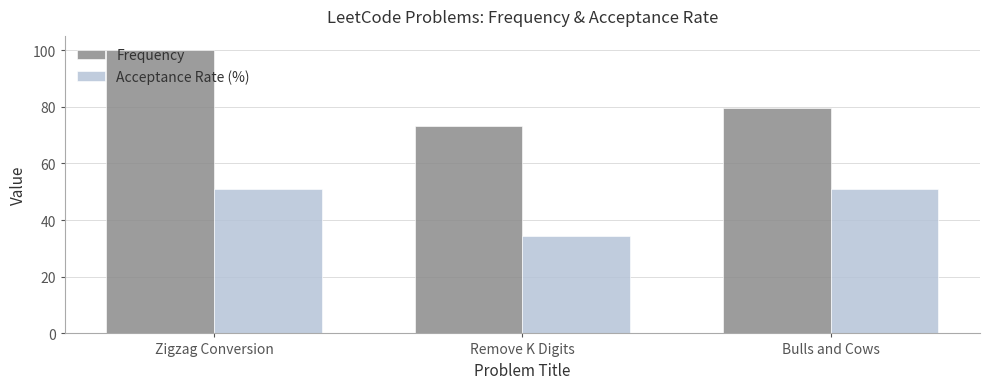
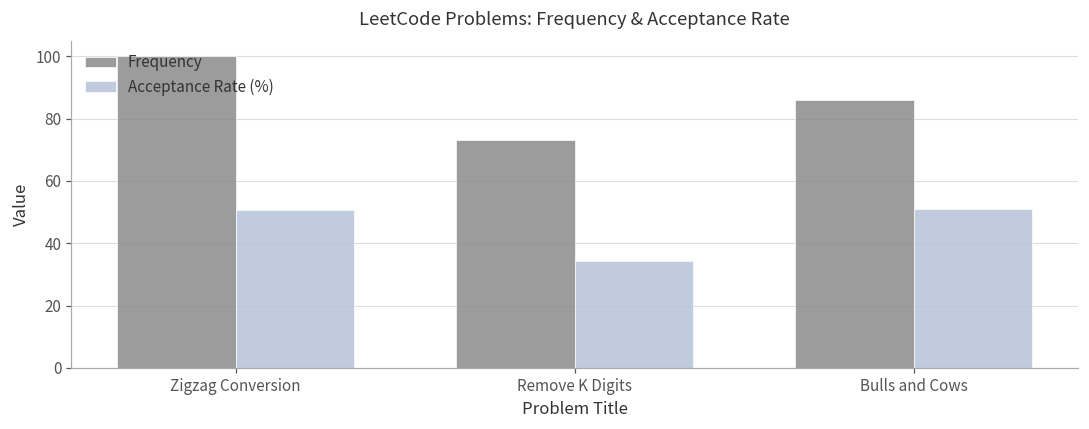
Frequency, Bulls and Cows: 80 -> 86
